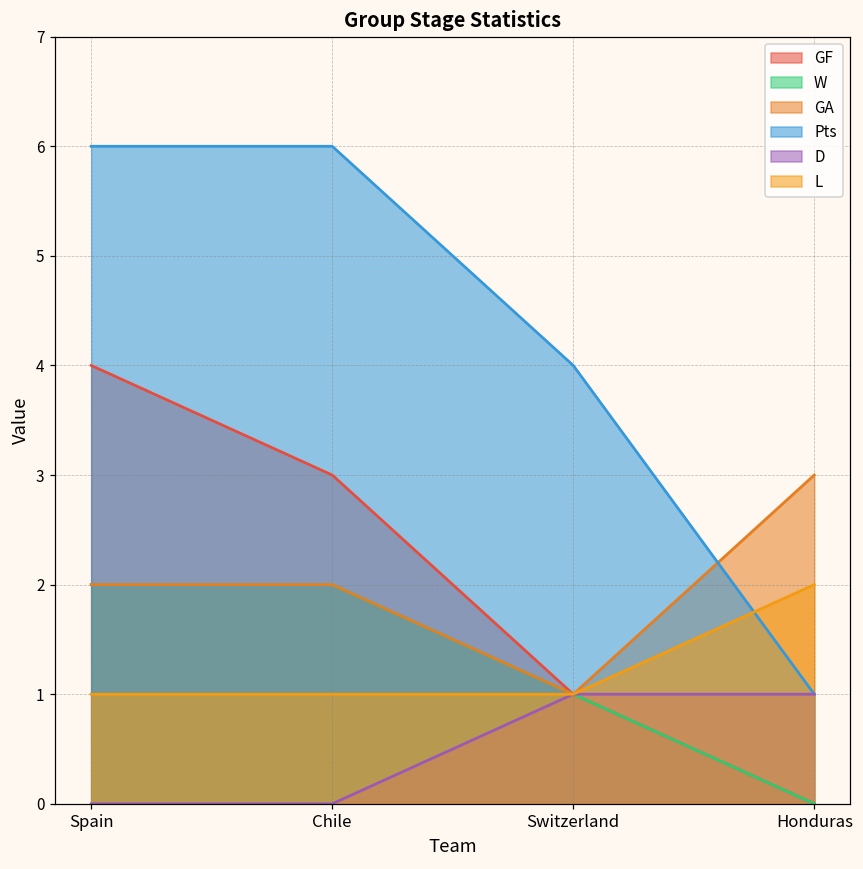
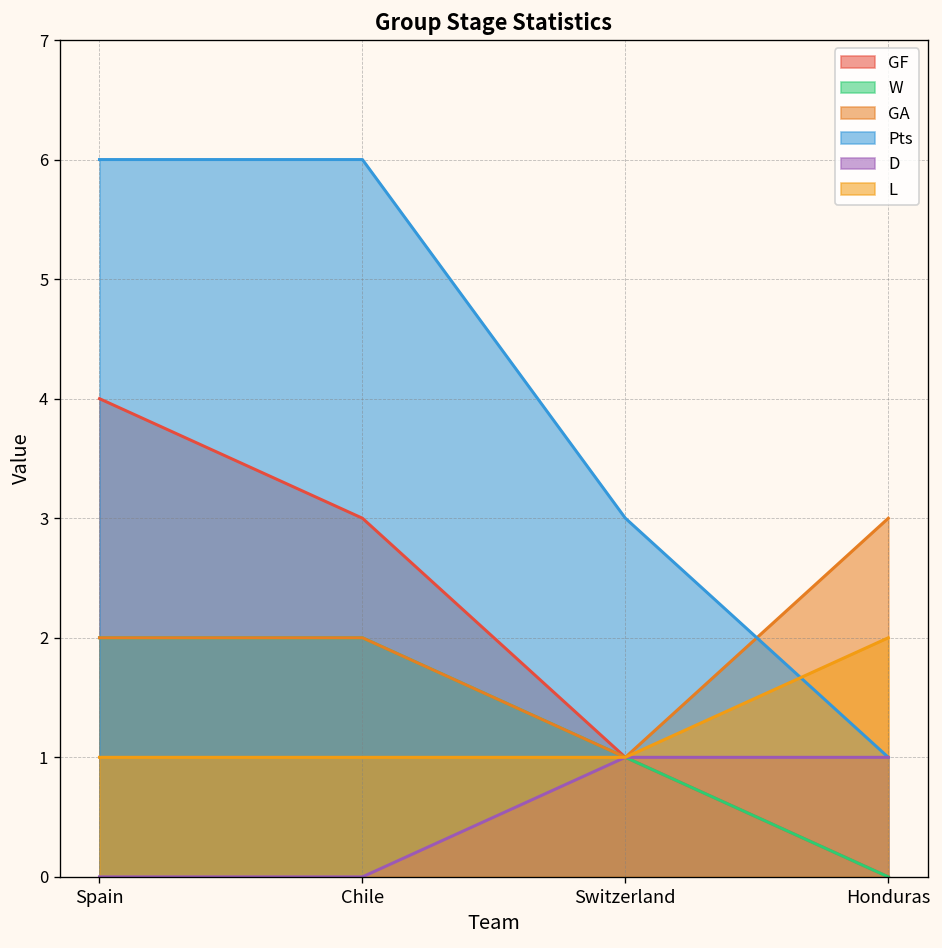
Pts, Switzerland: 4 -> 3
